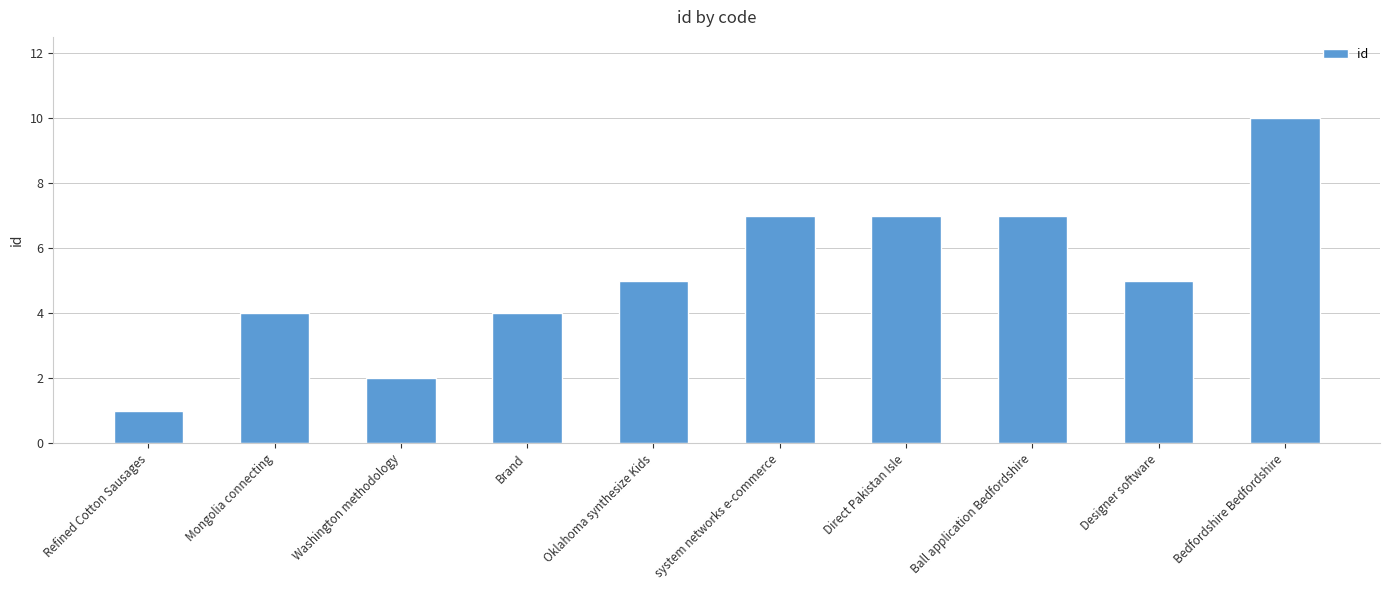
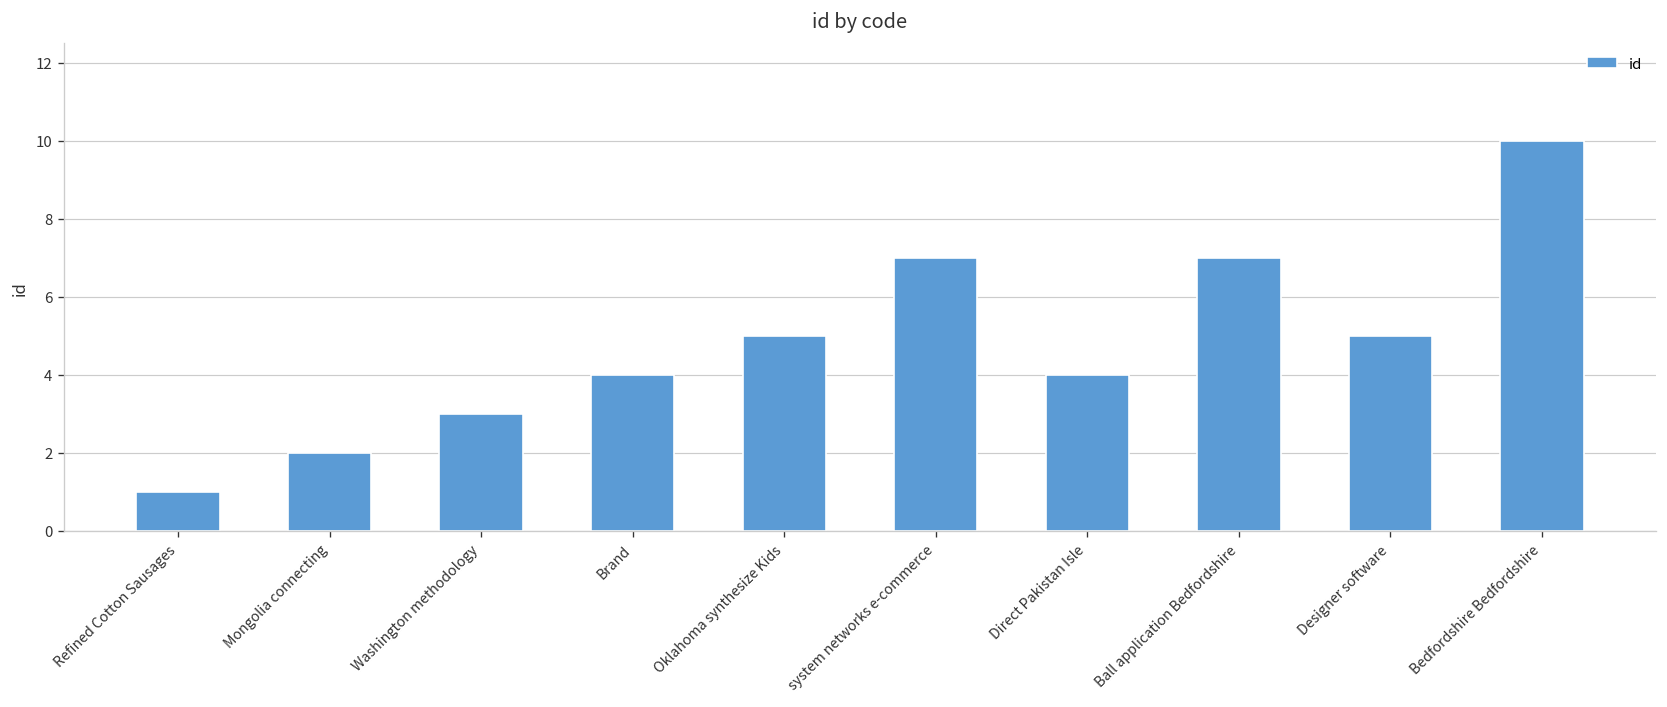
Mongolia connecting: 4 -> 2
Washington methodology: 2 -> 3
Direct Pakistan Isle: 7 -> 4
